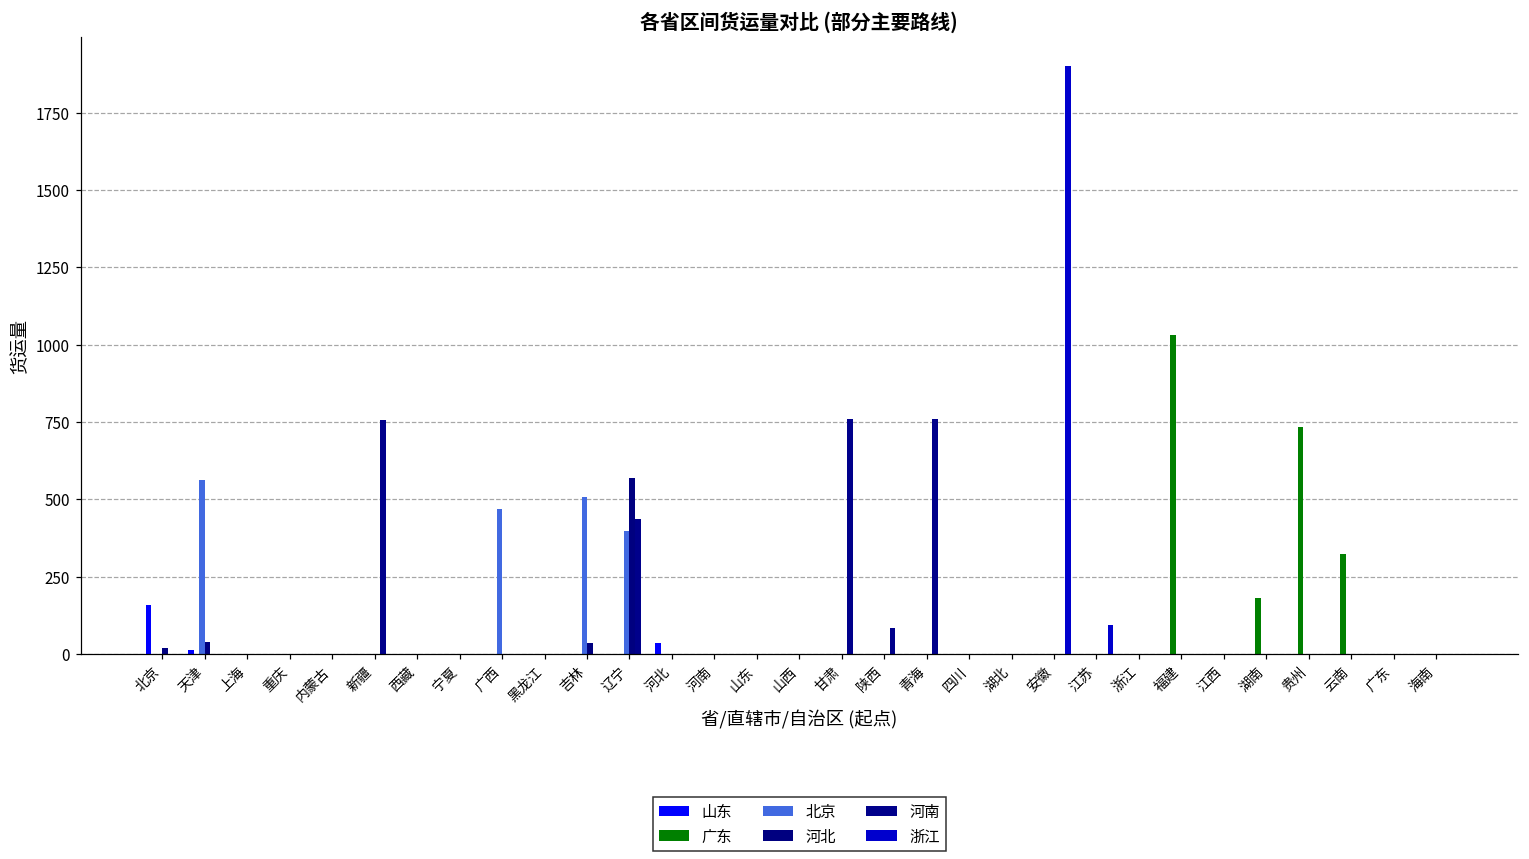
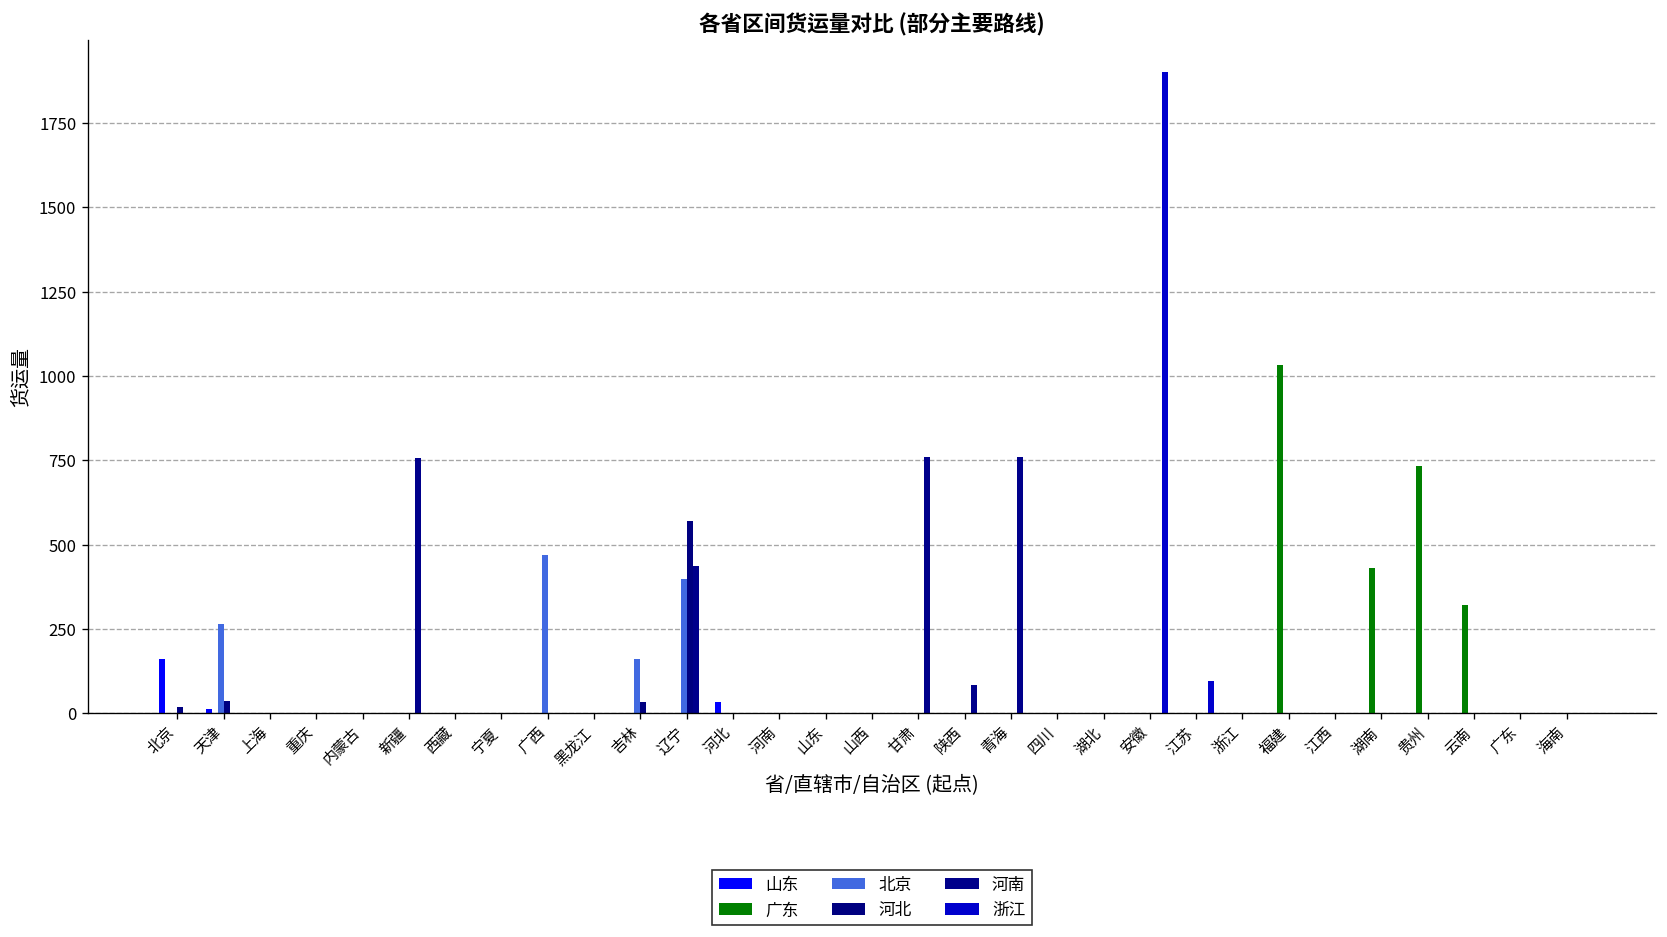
北京, 天津: 560 -> 270
北京, 吉林: 510 -> 160
广东, 湖南: 180 -> 430
